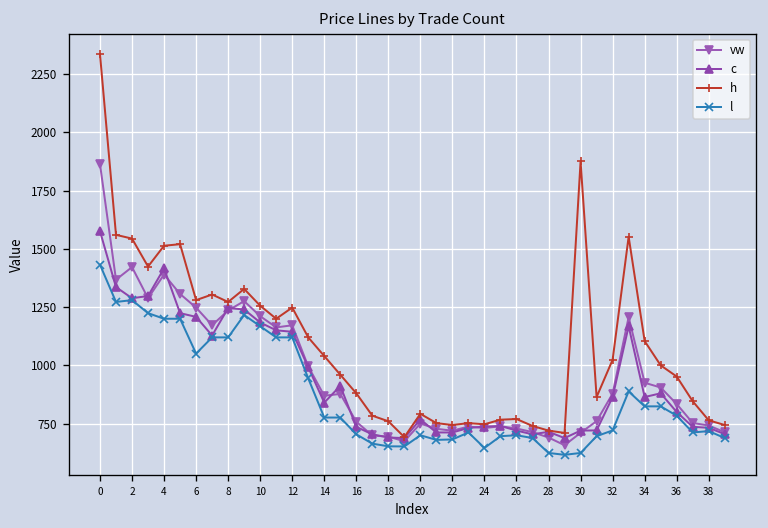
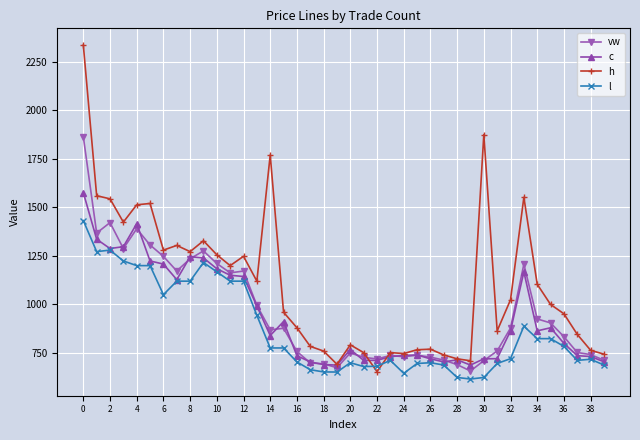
h, 14: 1040 -> 1770
h, 22: 740 -> 650
